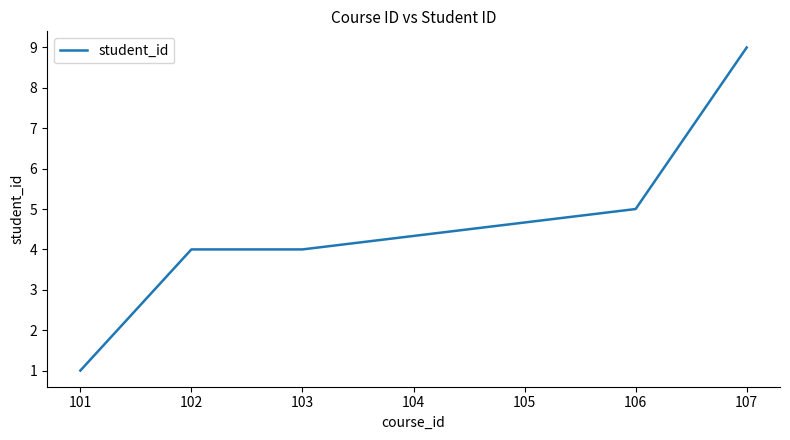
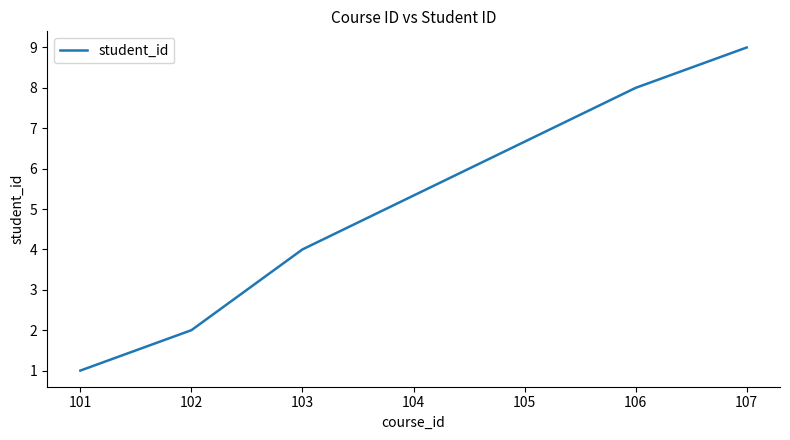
102: 4 -> 2
106: 5 -> 8
